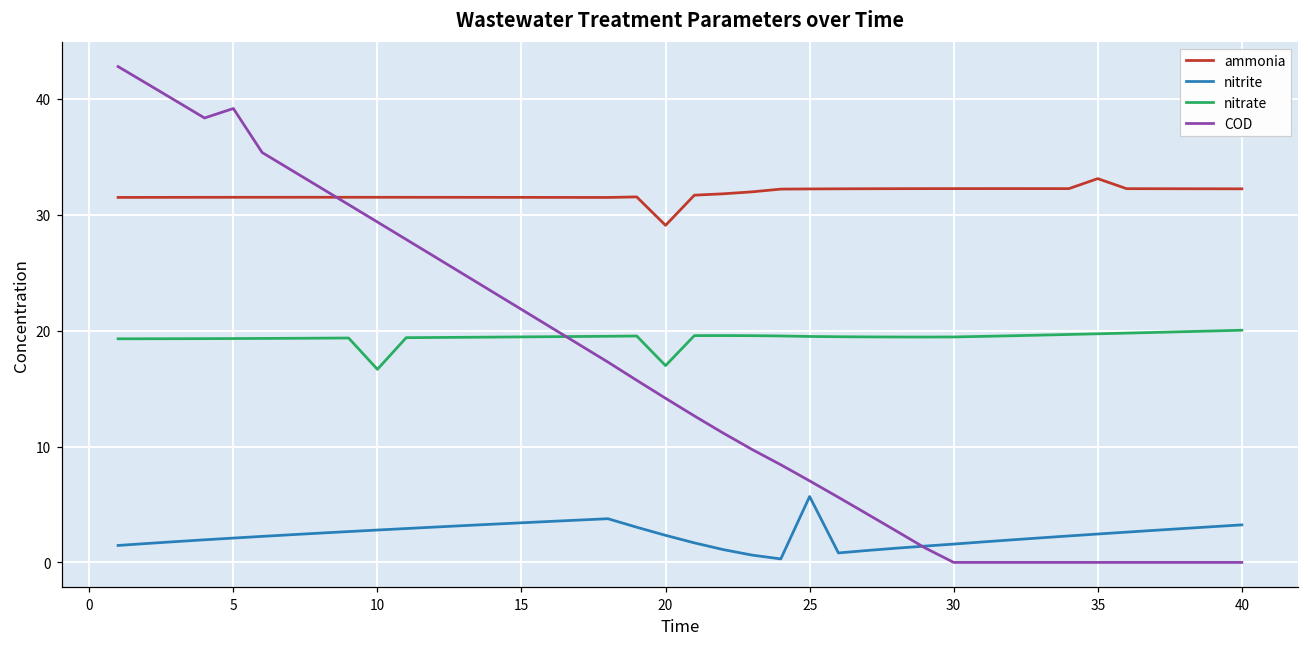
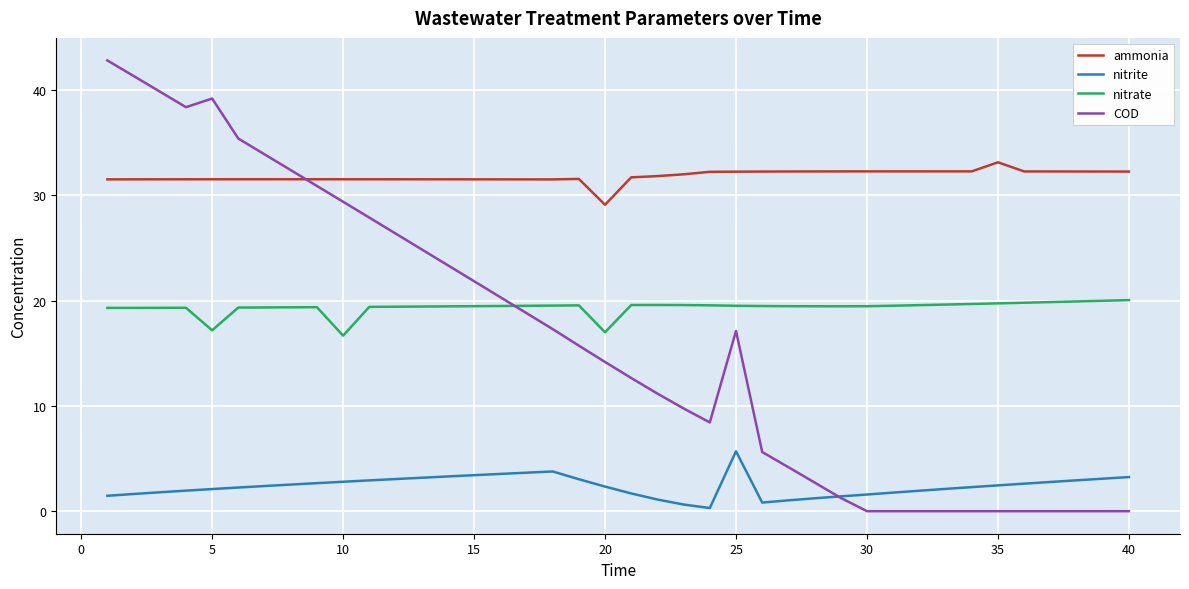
nitrate, 5: 19.3 -> 17.2
COD, 25: 7.0 -> 17.1
